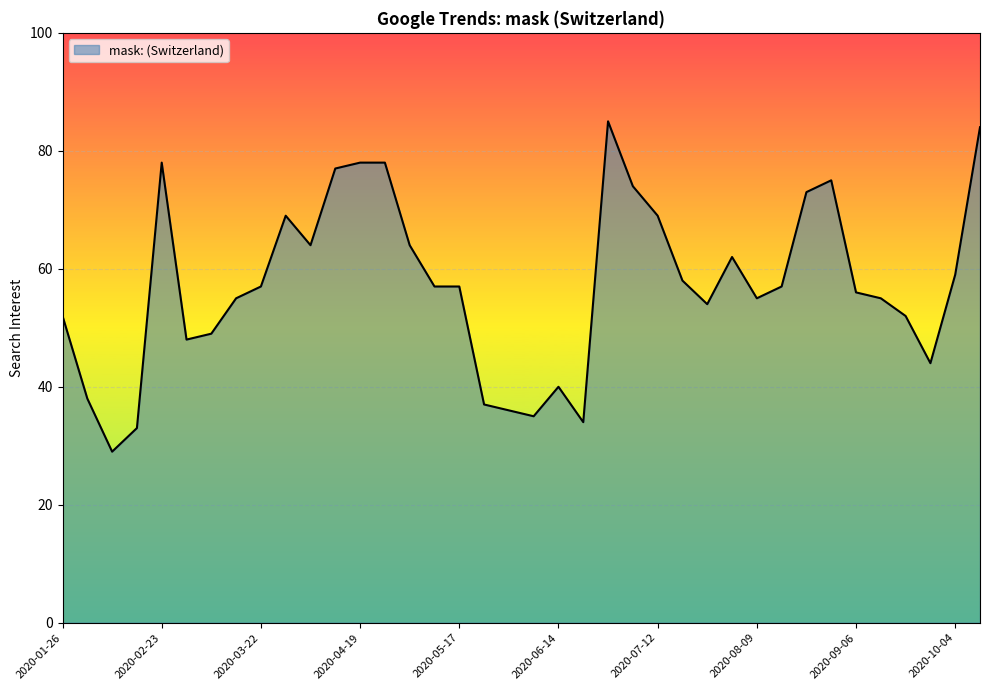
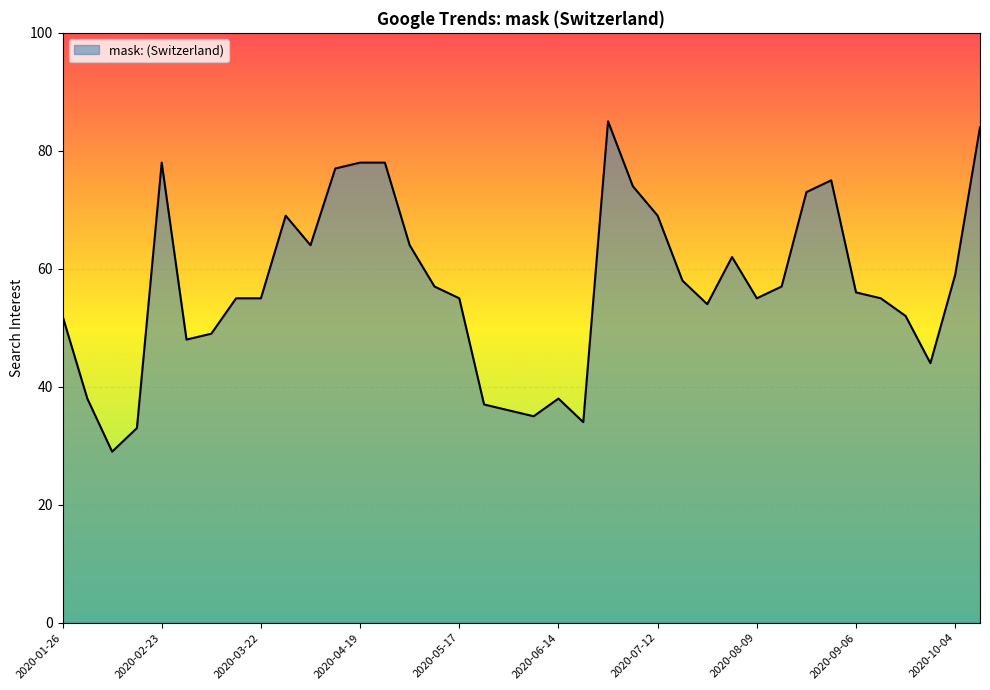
2020-03-22: 57 -> 55
2020-05-17: 57 -> 55
2020-06-14: 40 -> 38
